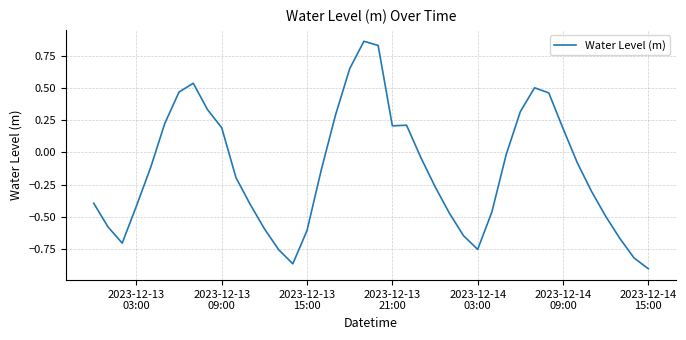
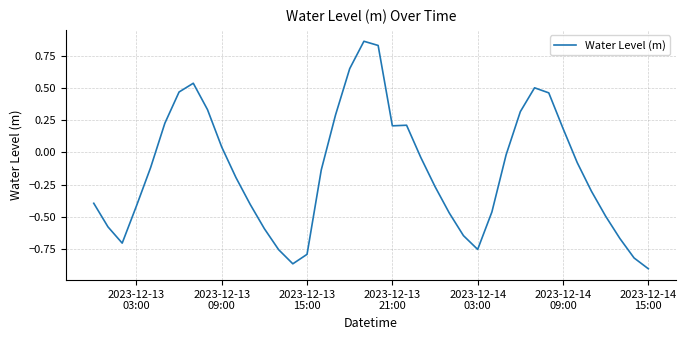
2023-12-13 09:00: 0.19 -> 0.04
2023-12-13 15:00: -0.61 -> -0.79
